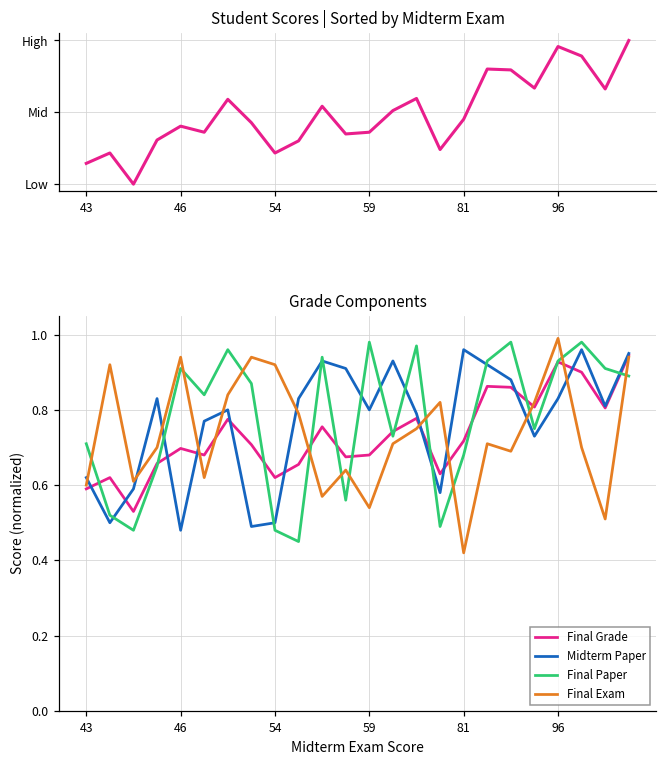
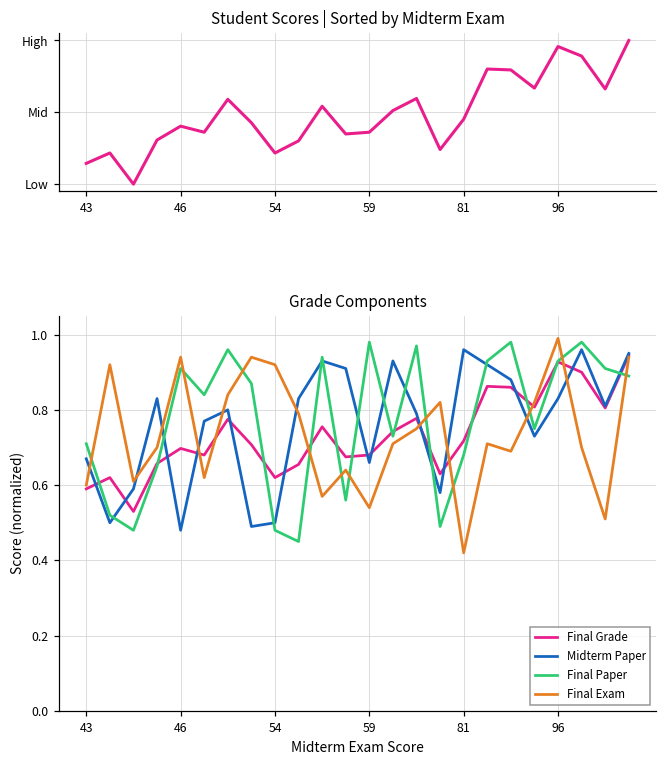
Grade Components, Midterm Paper, 43: 0.62 -> 0.67
Grade Components, Midterm Paper, 59: 0.80 -> 0.66
